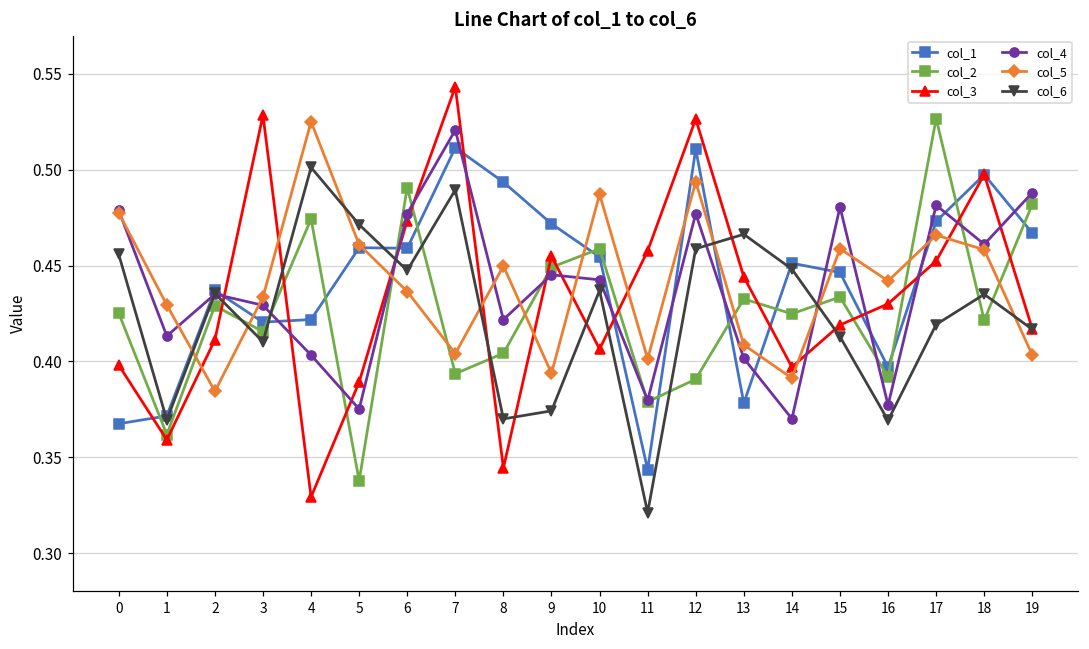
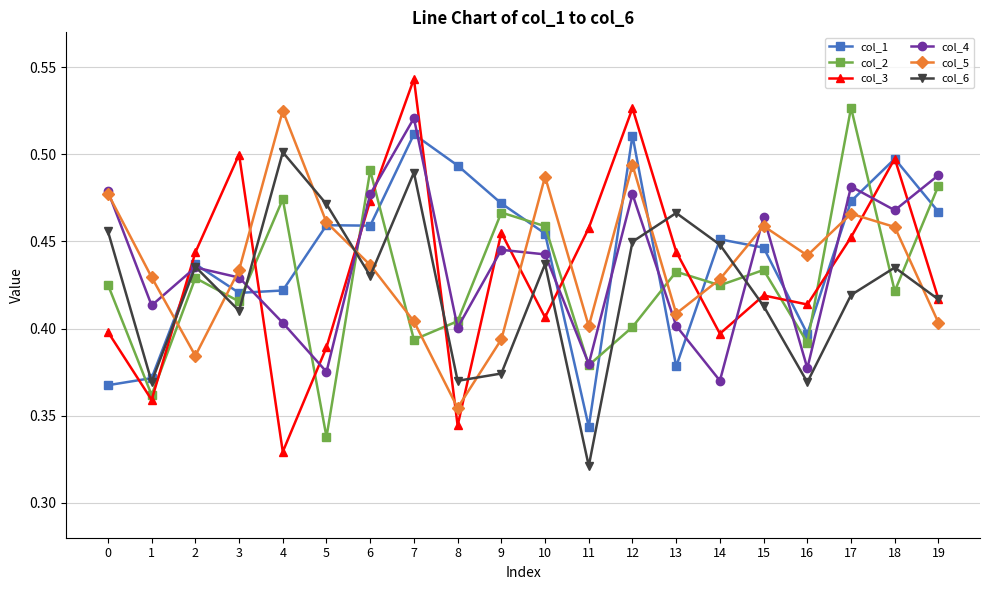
col_3, 2: 0.411 -> 0.444
col_3, 3: 0.528 -> 0.500
col_6, 6: 0.447 -> 0.430
col_4, 8: 0.422 -> 0.401
col_5, 8: 0.450 -> 0.355
col_2, 9: 0.449 -> 0.467
col_2, 12: 0.391 -> 0.401
col_6, 12: 0.459 -> 0.450
col_5, 14: 0.391 -> 0.428
col_4, 15: 0.481 -> 0.464
col_3, 16: 0.430 -> 0.414
col_4, 18: 0.461 -> 0.468
